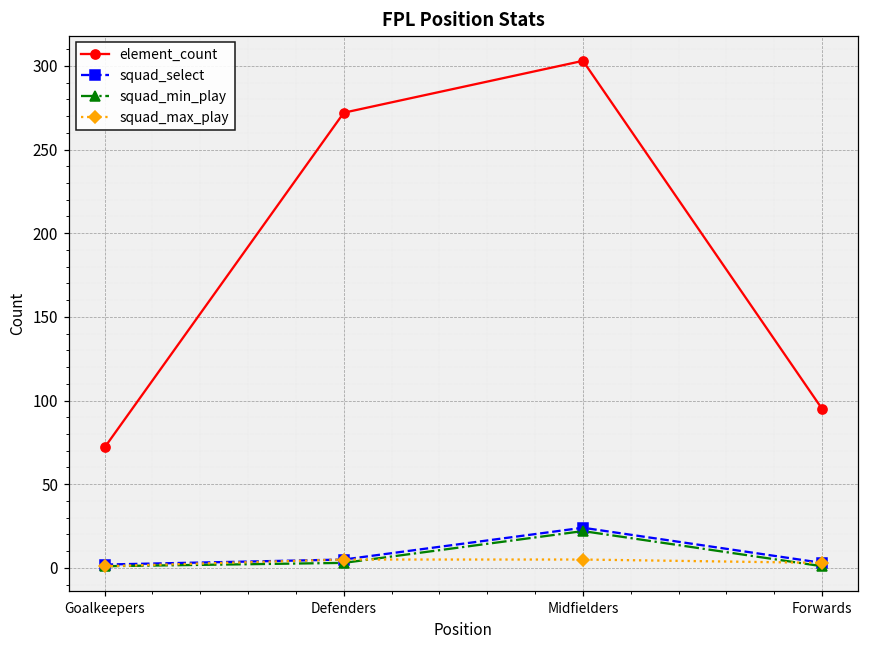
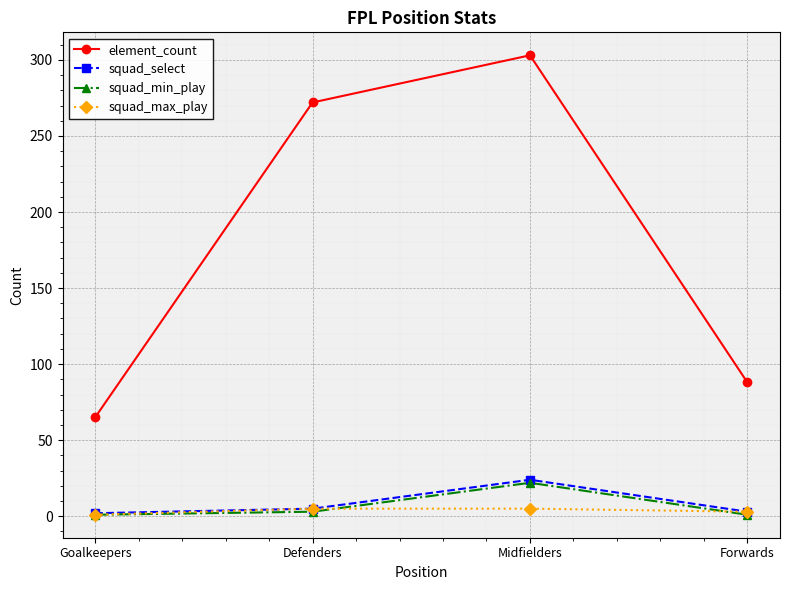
element_count, Goalkeepers: 72 -> 65
element_count, Forwards: 95 -> 88
